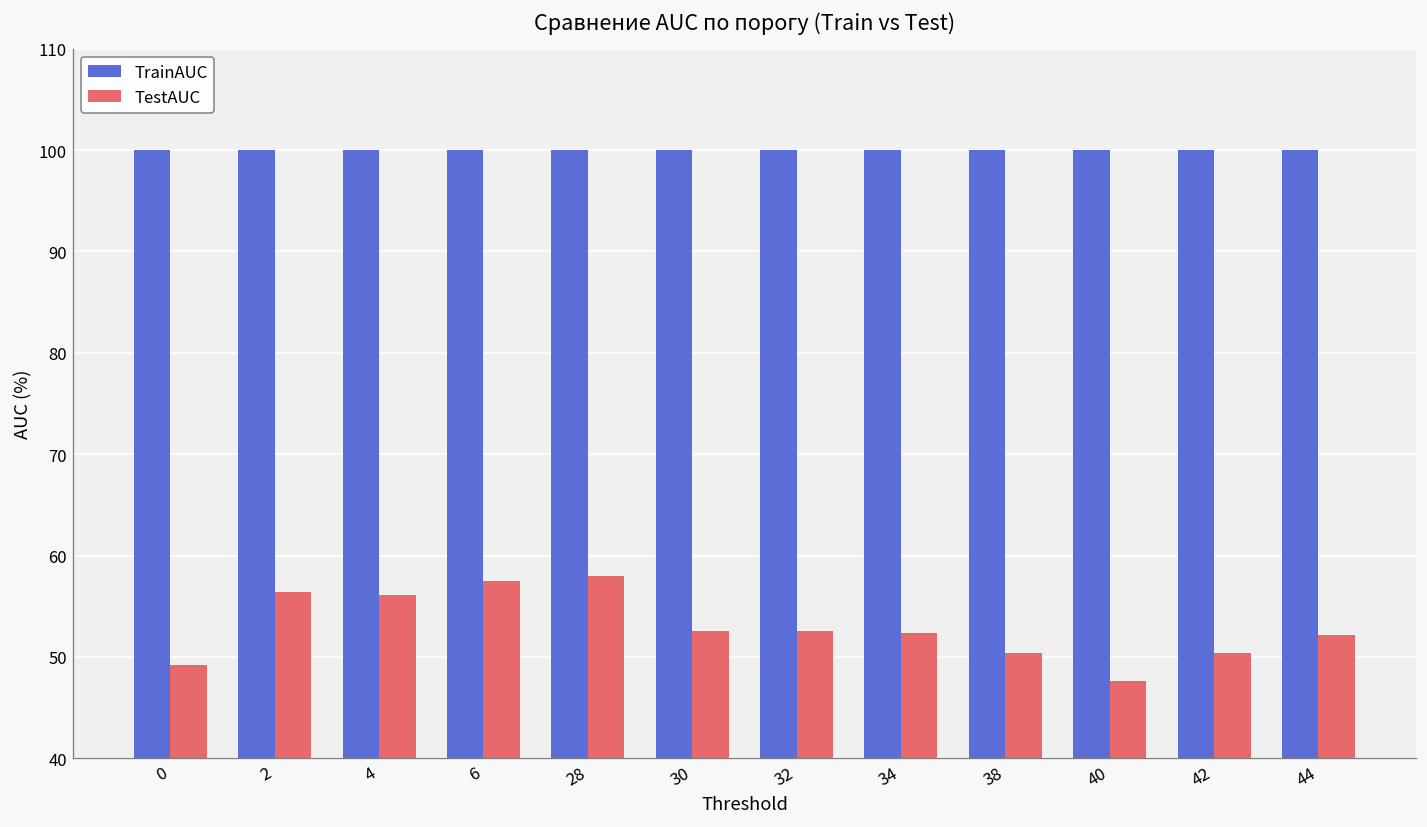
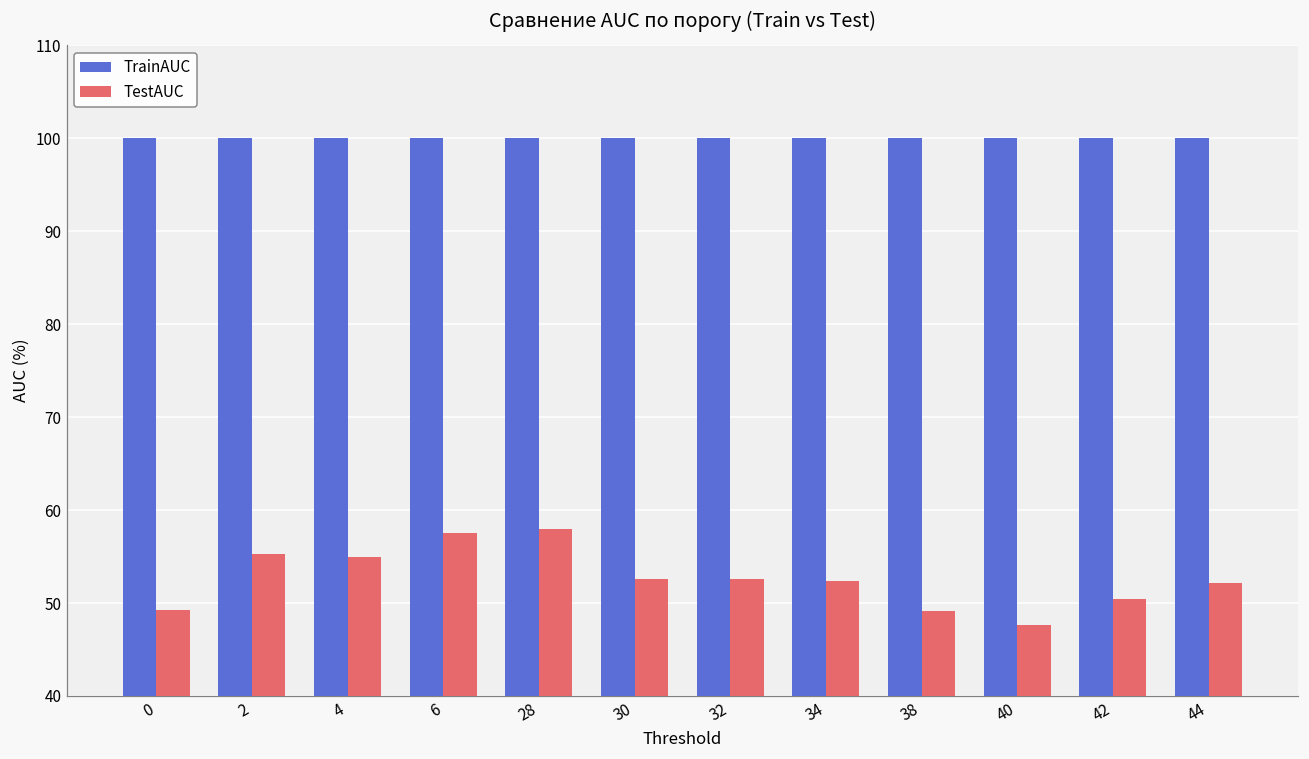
TestAUC, 2: 56 -> 55
TestAUC, 4: 56 -> 55
TestAUC, 38: 50 -> 49
